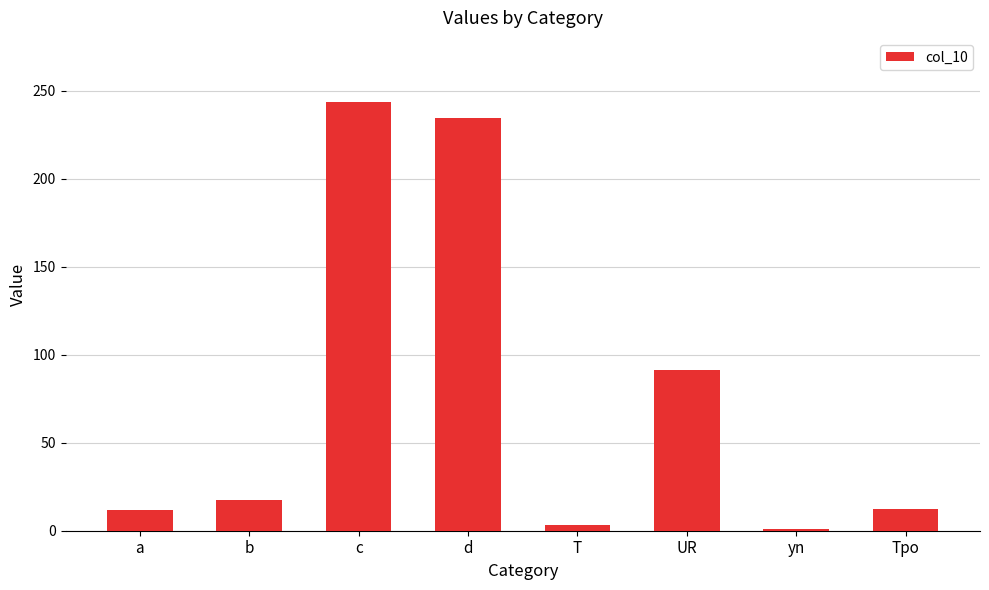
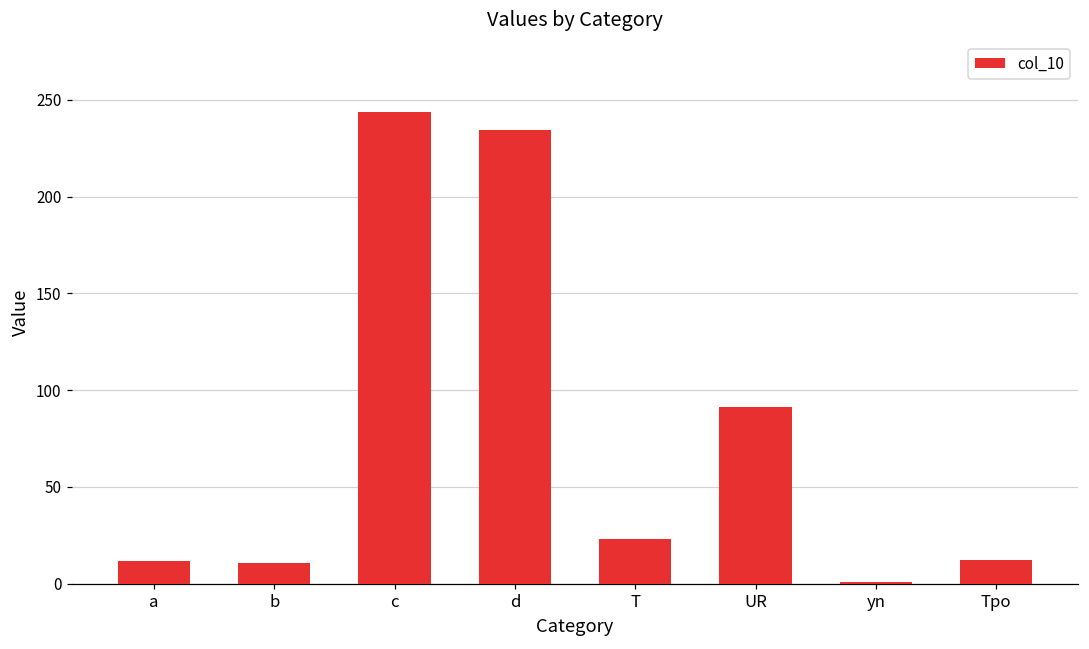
b: 18 -> 11
T: 4 -> 23
